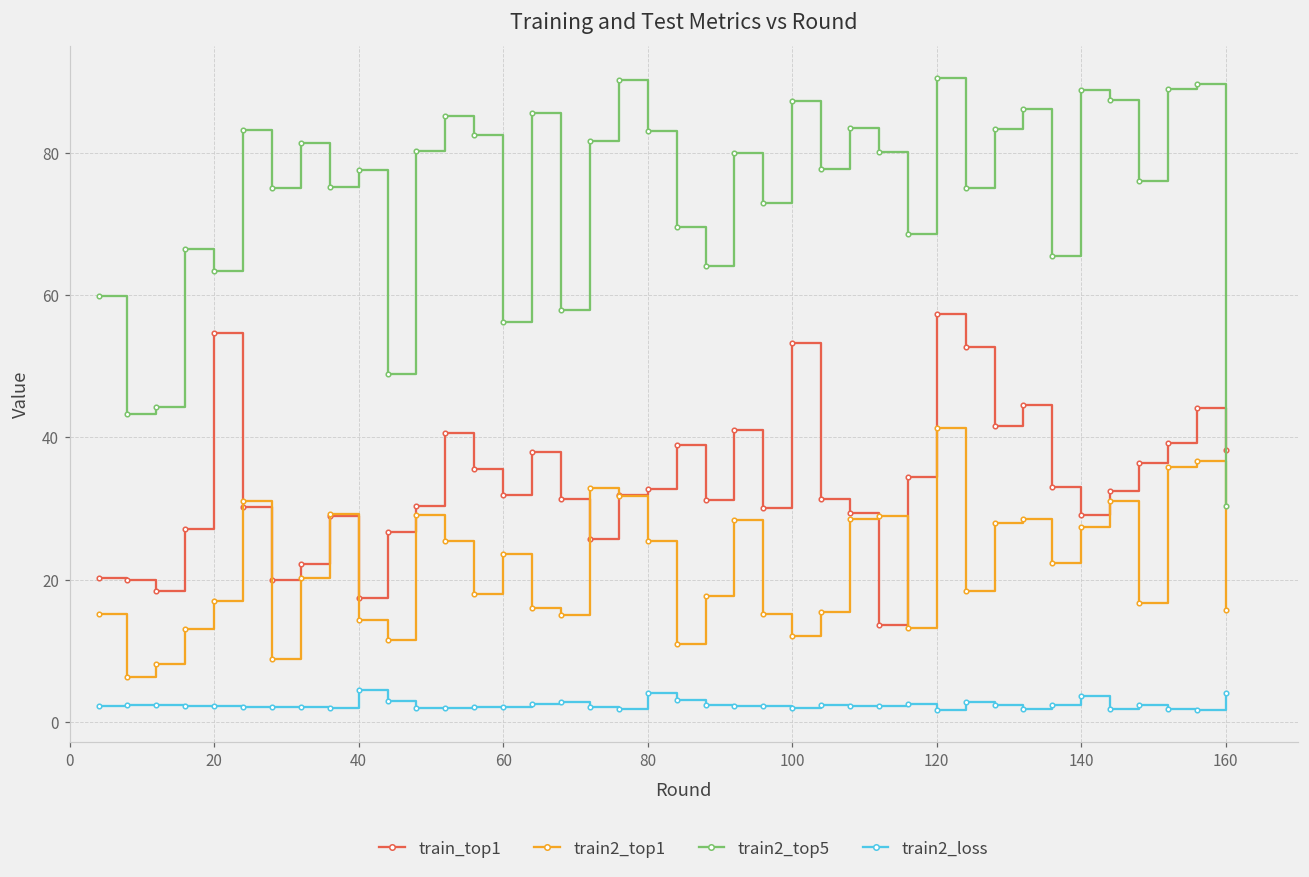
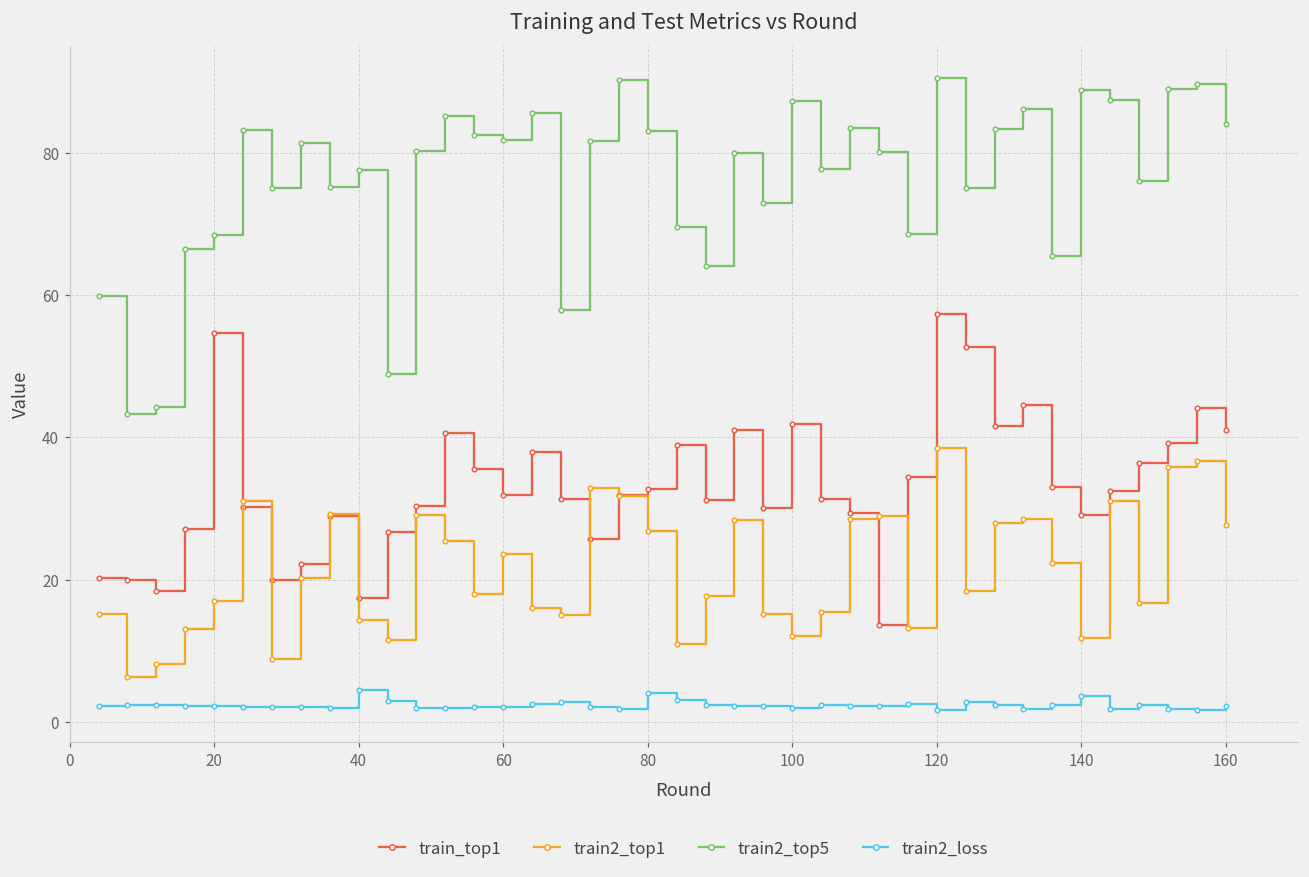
train2_top5, 20: 63 -> 68
train2_top5, 60: 56 -> 82
train2_top1, 80: 26 -> 27
train_top1, 100: 53 -> 42
train2_top1, 120: 41 -> 38
train2_top1, 140: 27 -> 12
train_top1, 160: 38 -> 41
train2_top1, 160: 16 -> 28
train2_top5, 160: 30 -> 84
train2_loss, 160: 4 -> 2
